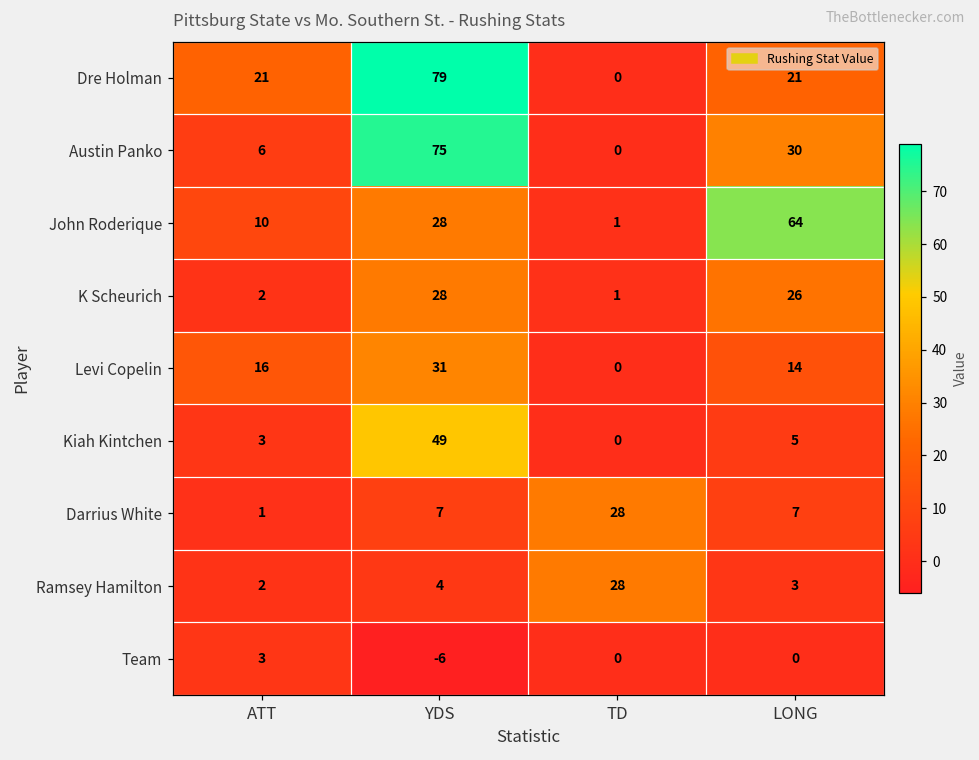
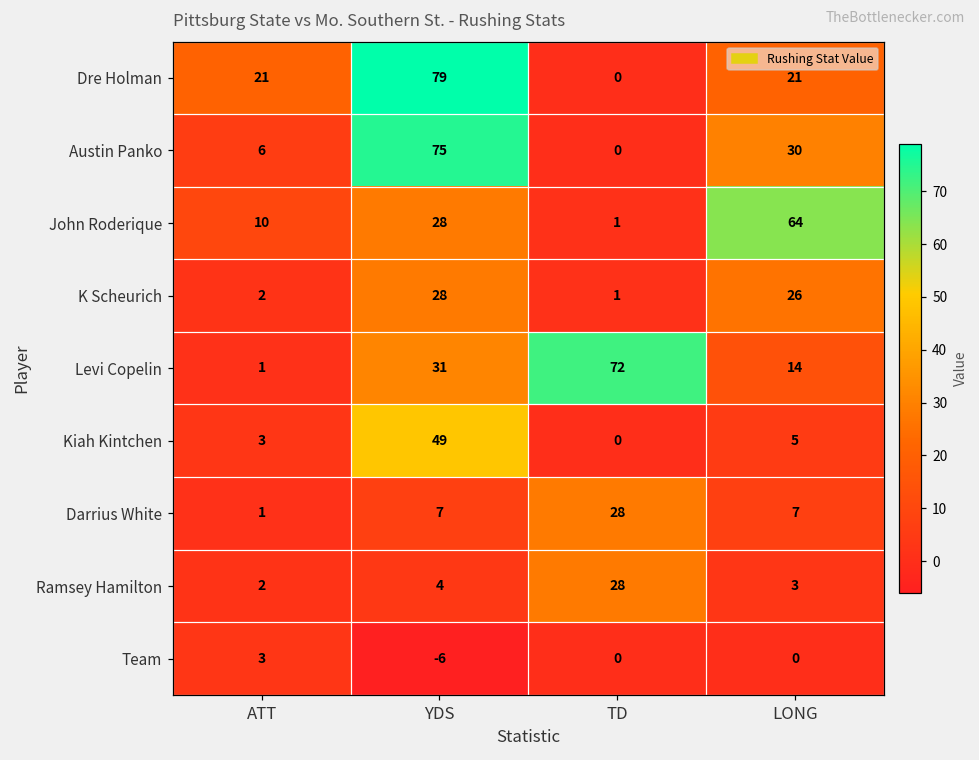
Levi Copelin, ATT: 16 -> 1
Levi Copelin, TD: 0 -> 72
